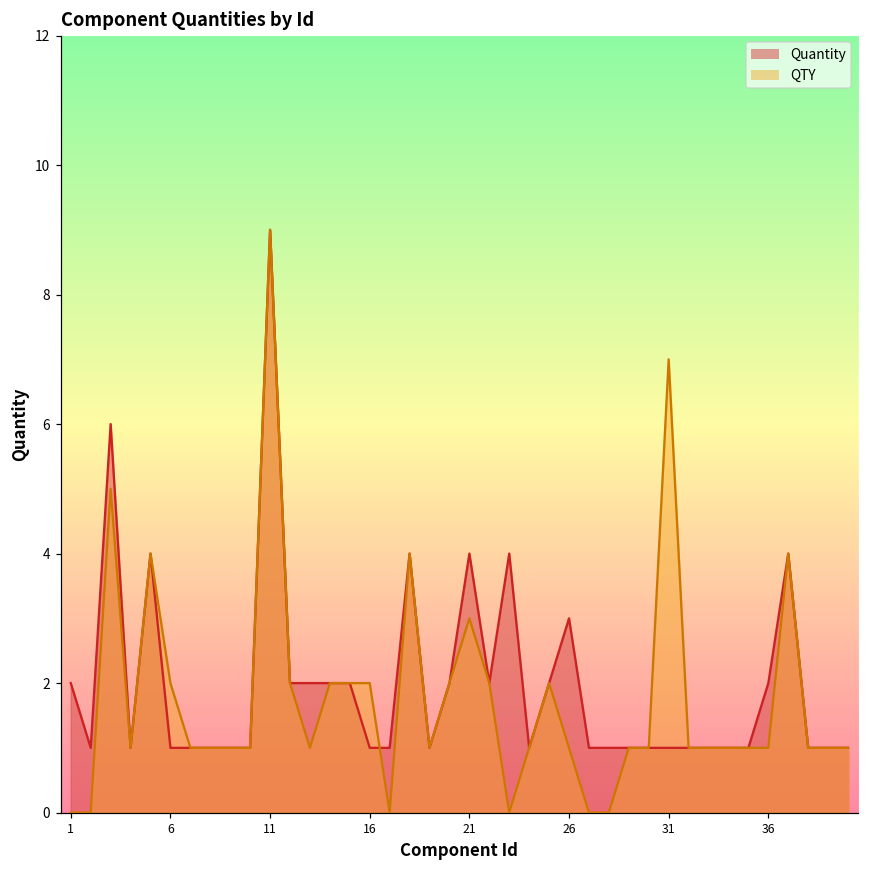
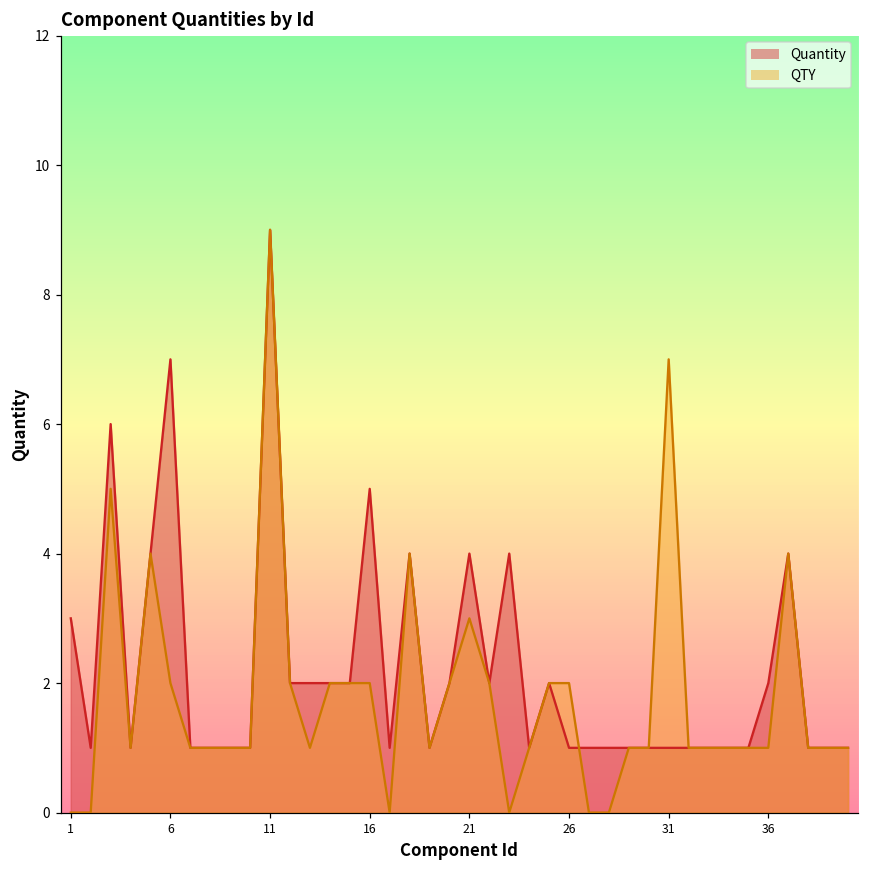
Quantity, 1: 2 -> 3
Quantity, 6: 1 -> 7
Quantity, 16: 1 -> 5
Quantity, 26: 3 -> 1
QTY, 26: 1 -> 2
